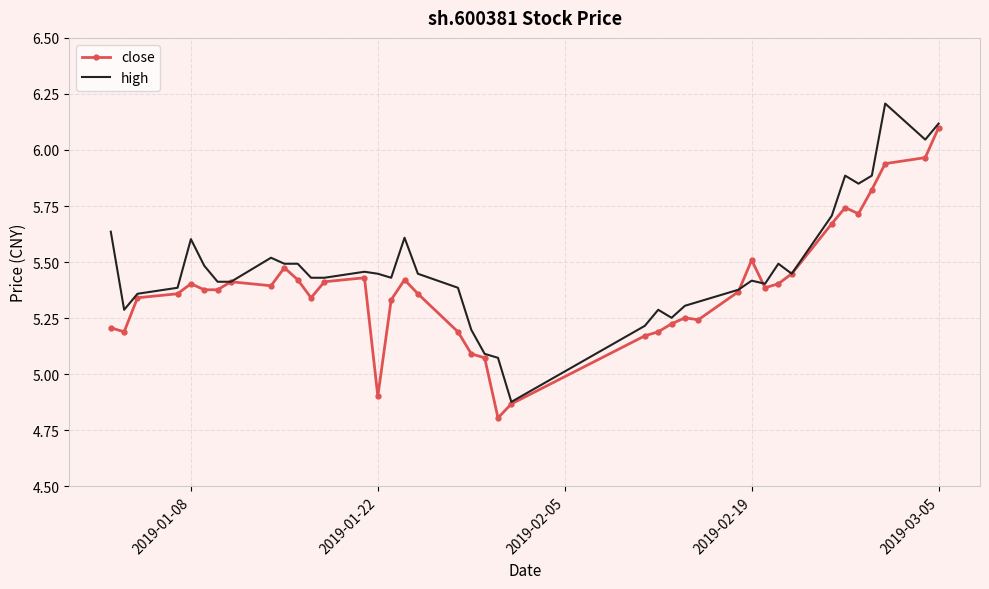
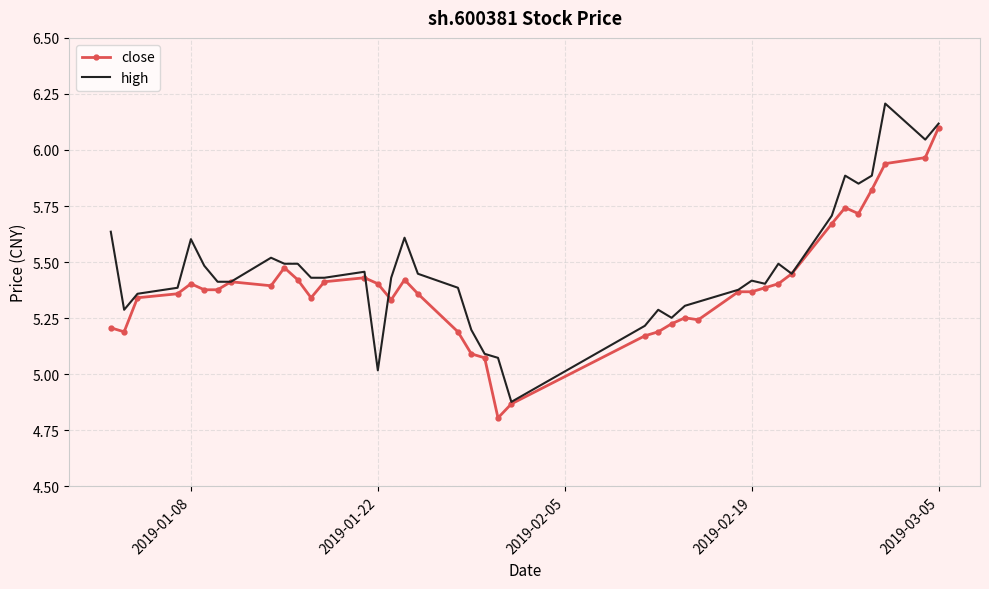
close, 2019-01-22: 4.90 -> 5.40
high, 2019-01-22: 5.45 -> 5.02
close, 2019-02-19: 5.51 -> 5.37
